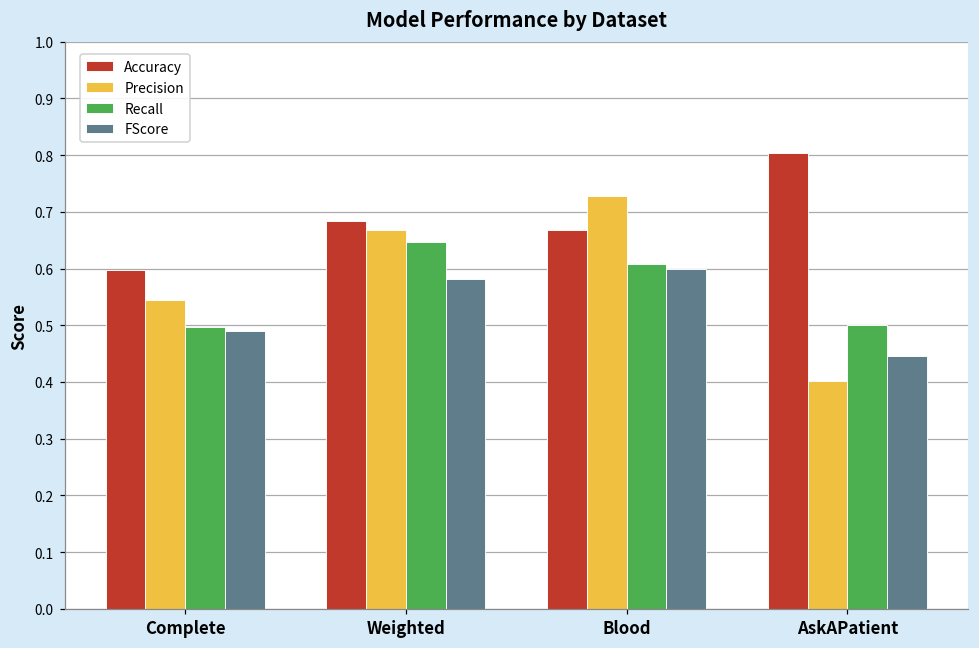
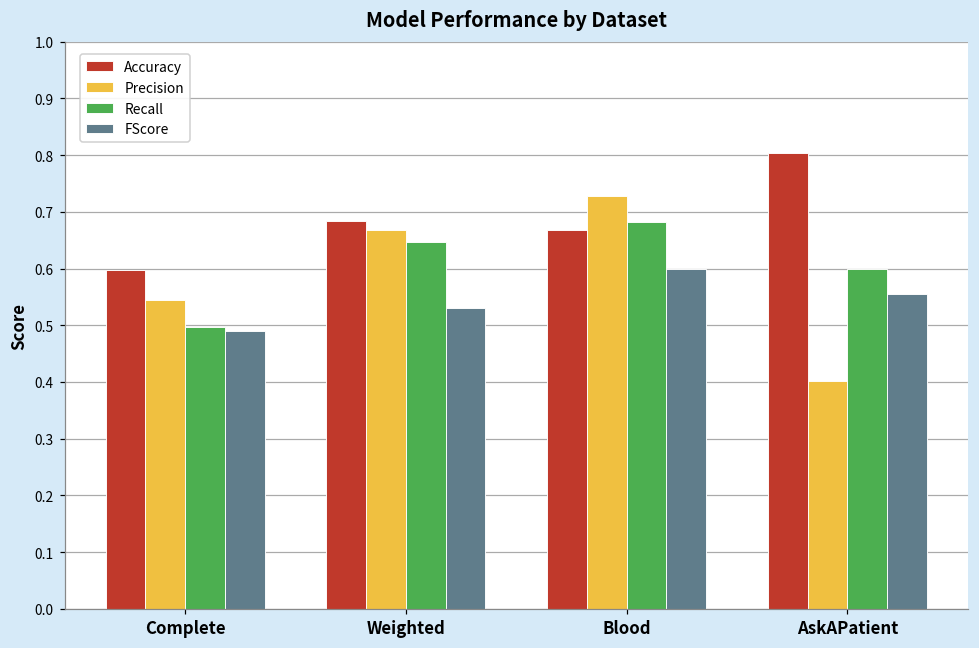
FScore, Weighted: 0.58 -> 0.53
Recall, Blood: 0.61 -> 0.68
Recall, AskAPatient: 0.5 -> 0.6
FScore, AskAPatient: 0.44 -> 0.56
